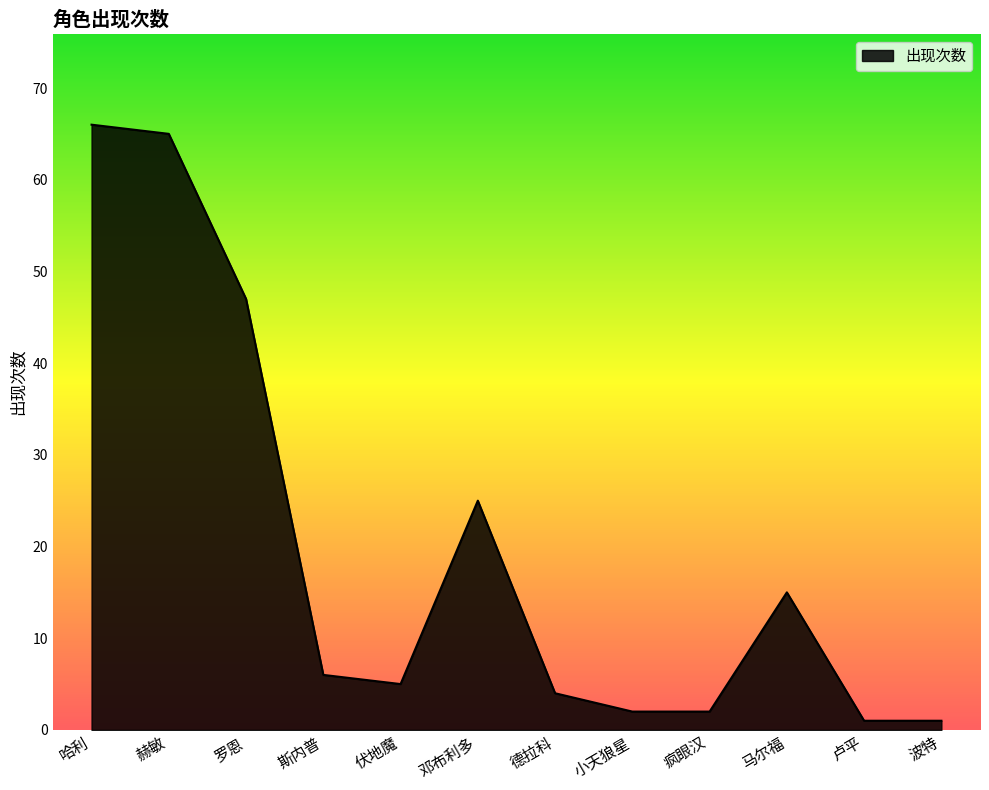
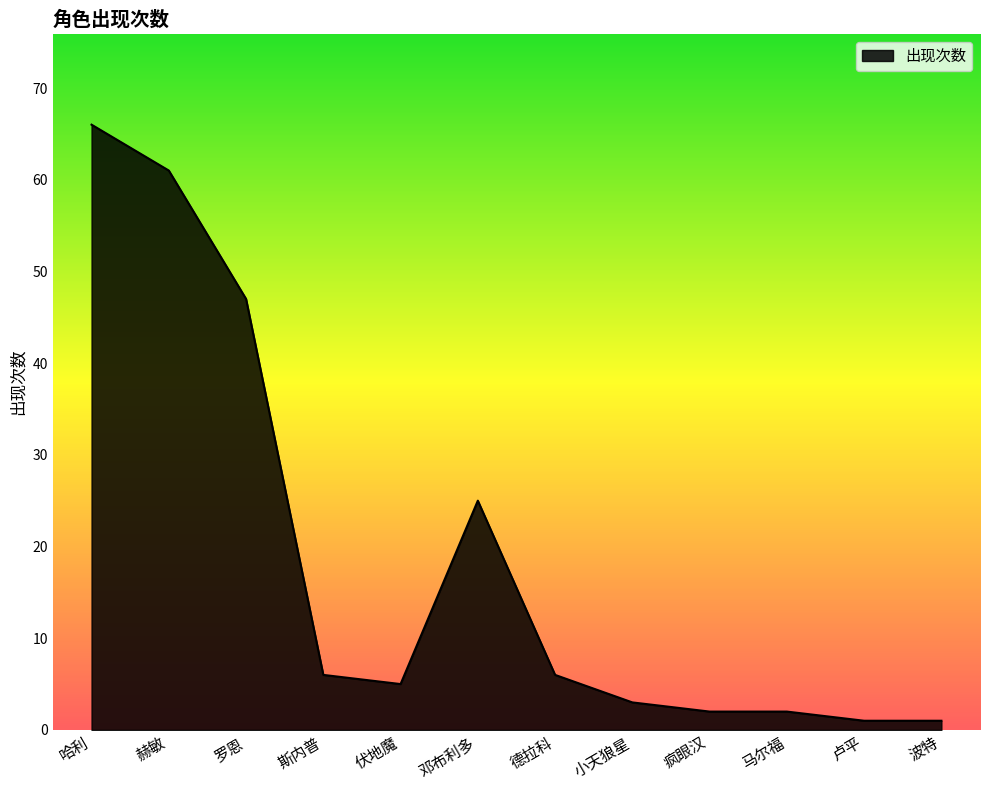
赫敏: 65 -> 61
德拉科: 4 -> 6
小天狼星: 2 -> 3
马尔福: 15 -> 2
